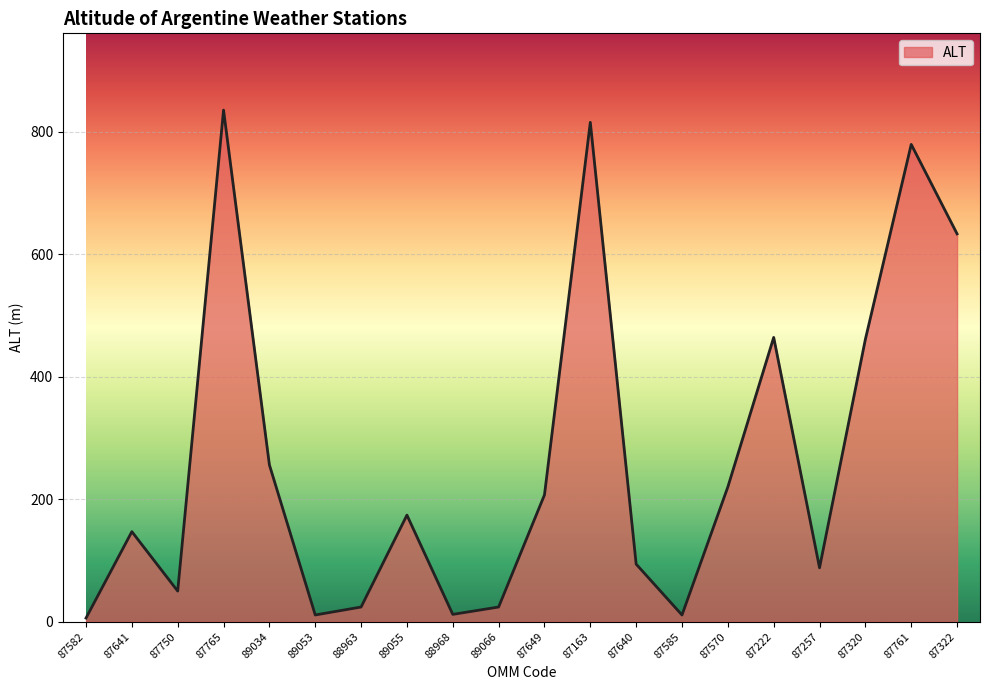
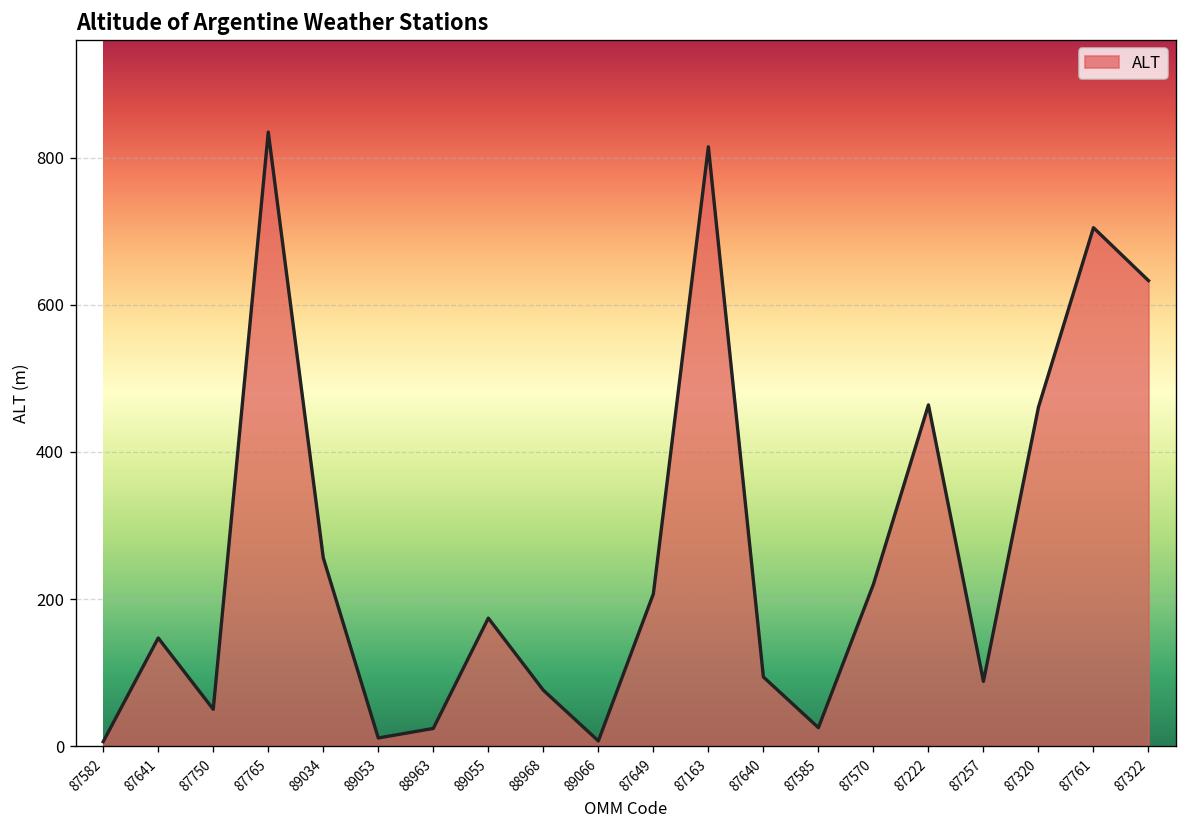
88968: 10 -> 80
89066: 20 -> 10
87585: 10 -> 30
87761: 780 -> 710
